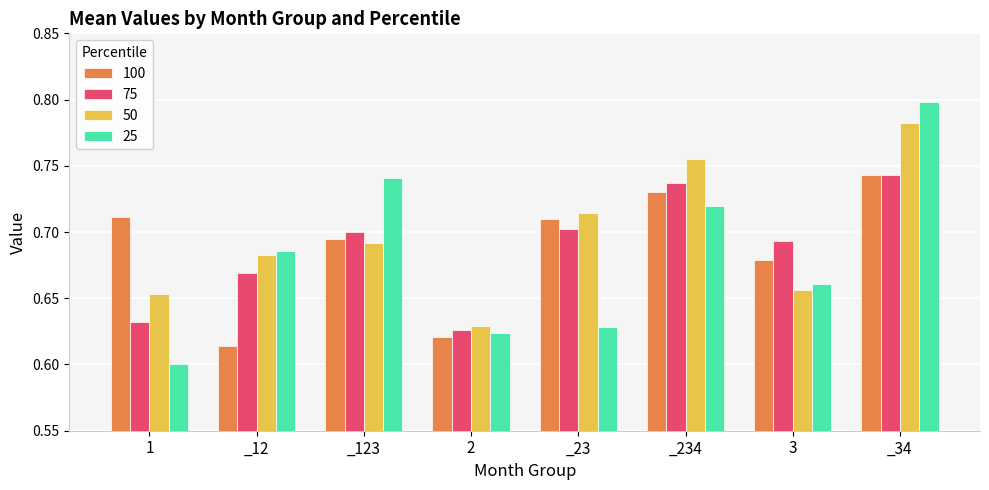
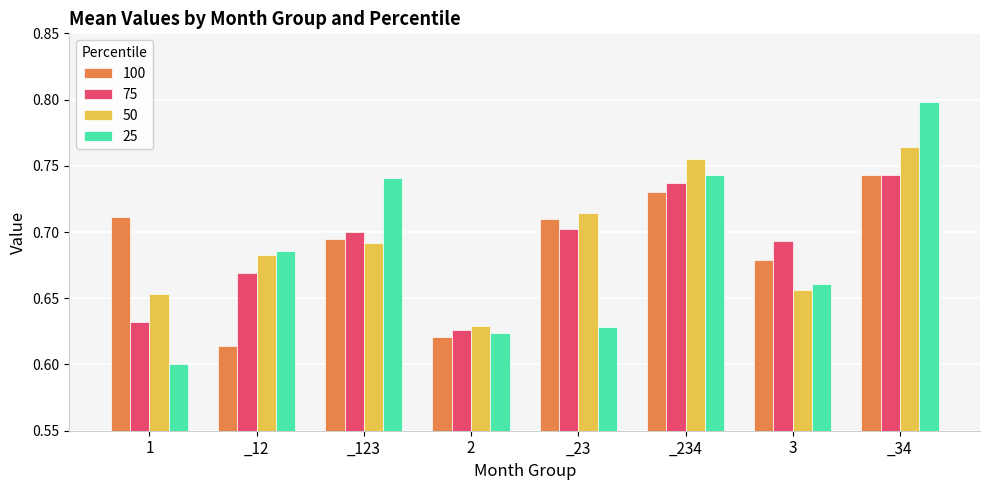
25, _234: 0.720 -> 0.743
50, _34: 0.782 -> 0.764
